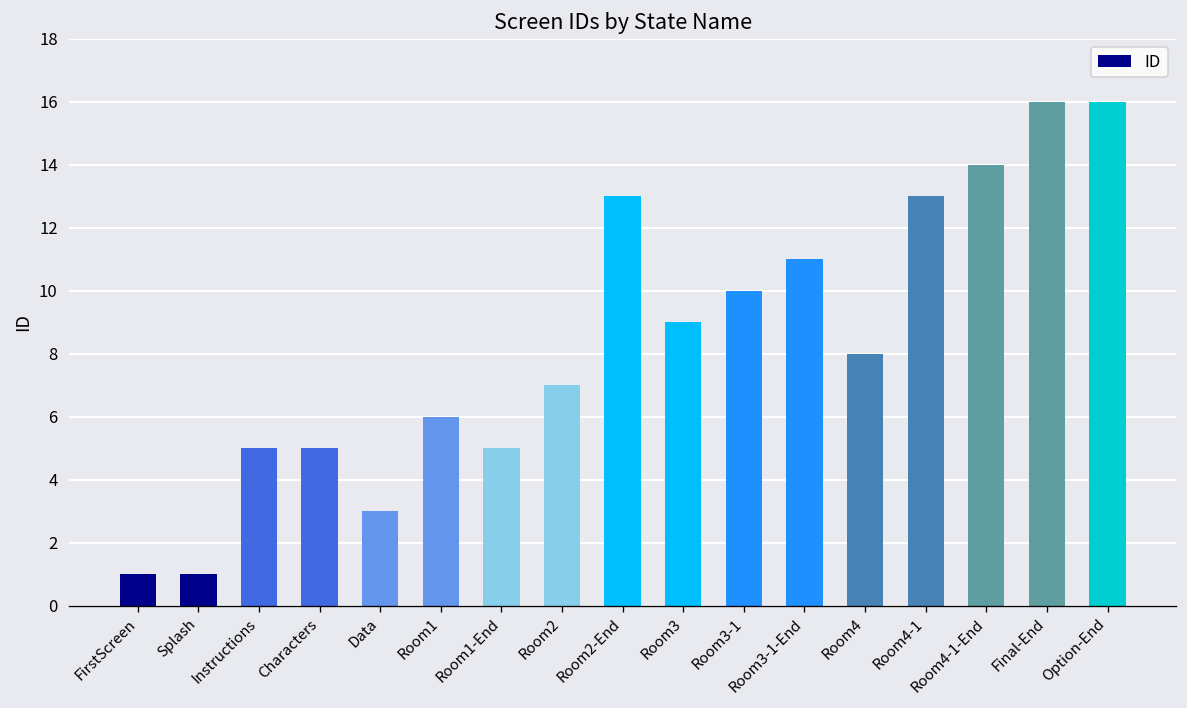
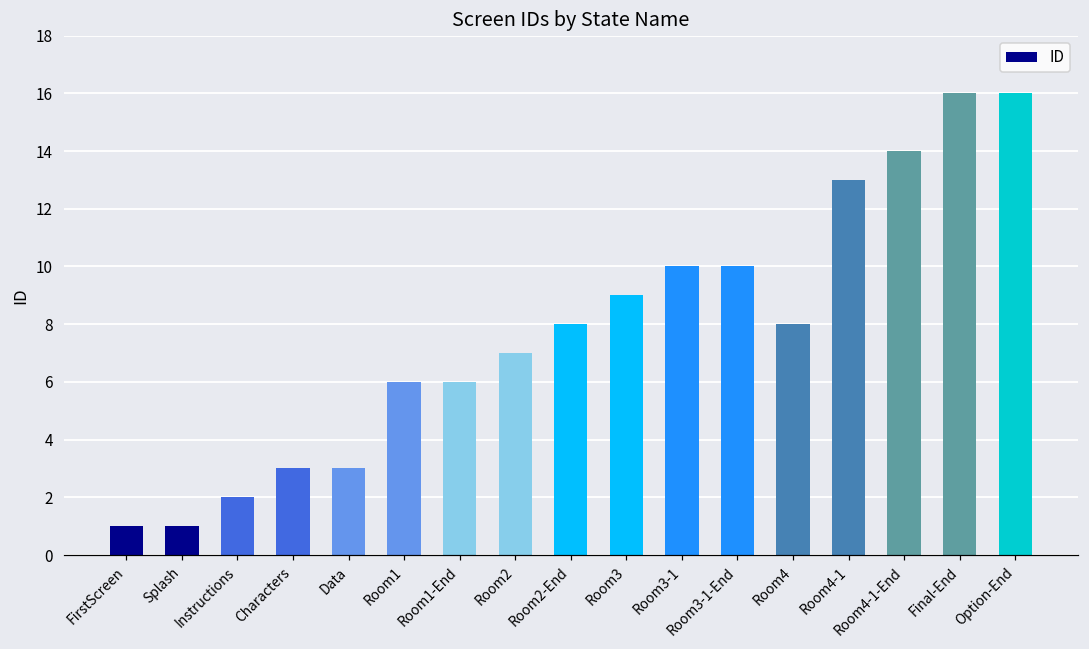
Instructions: 5 -> 2
Characters: 5 -> 3
Room1-End: 5 -> 6
Room2-End: 13 -> 8
Room3-1-End: 11 -> 10
